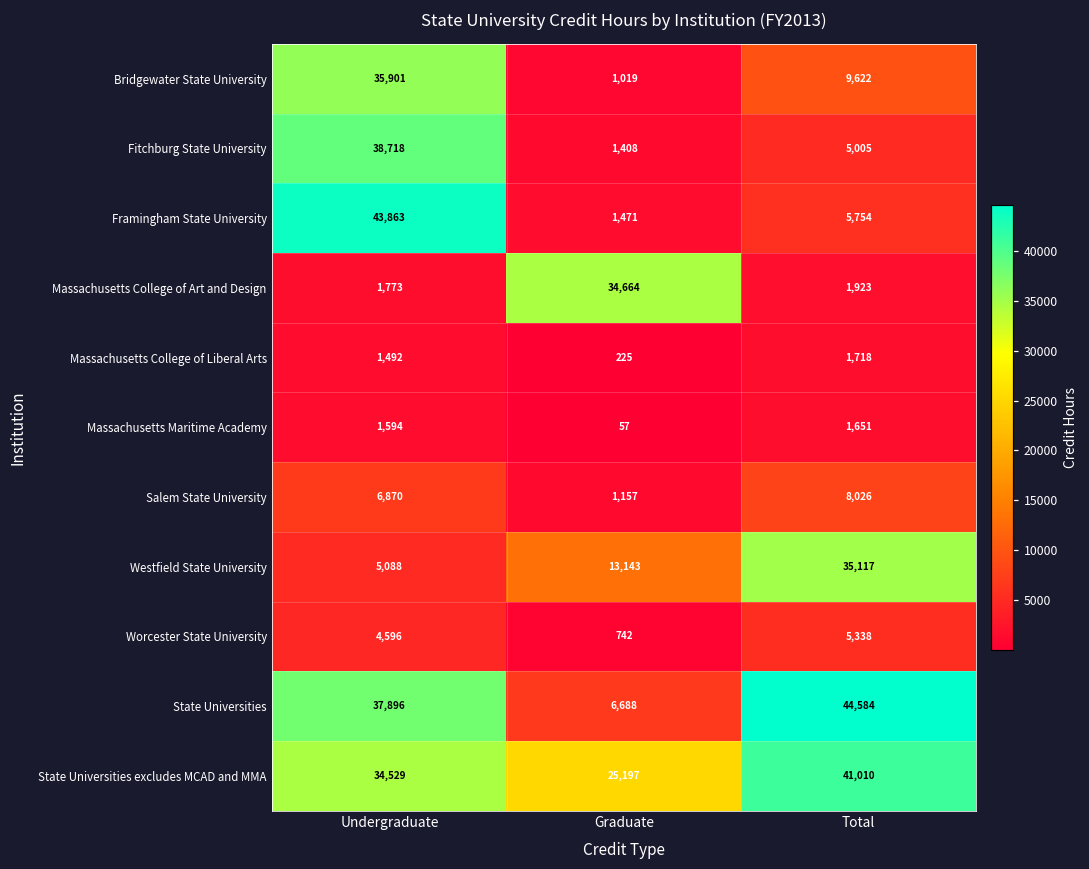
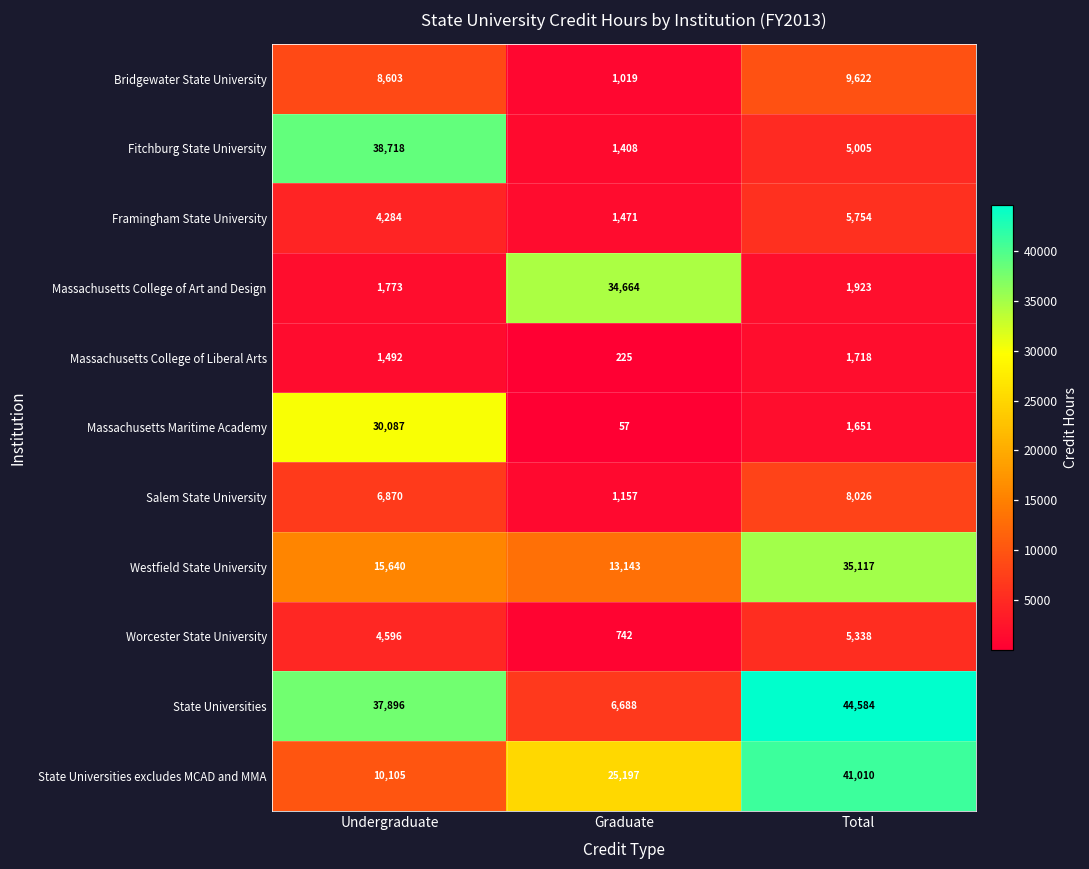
Bridgewater State University, Undergraduate: 35,901 -> 8,603
Framingham State University, Undergraduate: 43,863 -> 4,284
Massachusetts Maritime Academy, Undergraduate: 1,594 -> 30,087
Westfield State University, Undergraduate: 5,088 -> 15,640
State Universities excludes MCAD and MMA, Undergraduate: 34,529 -> 10,105
